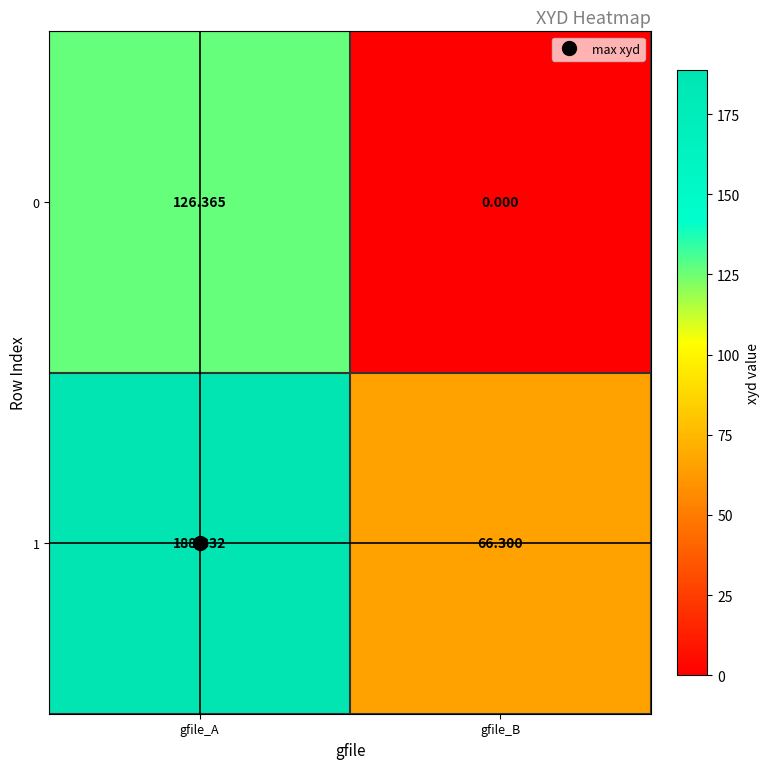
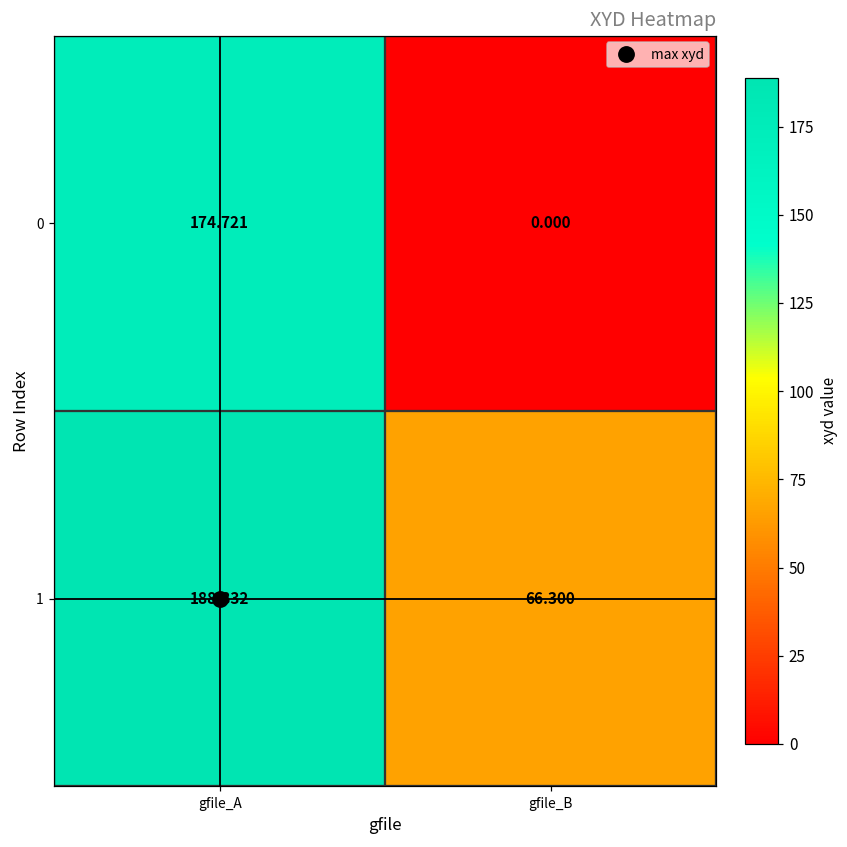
0, gfile_A: 126.365 -> 174.721
